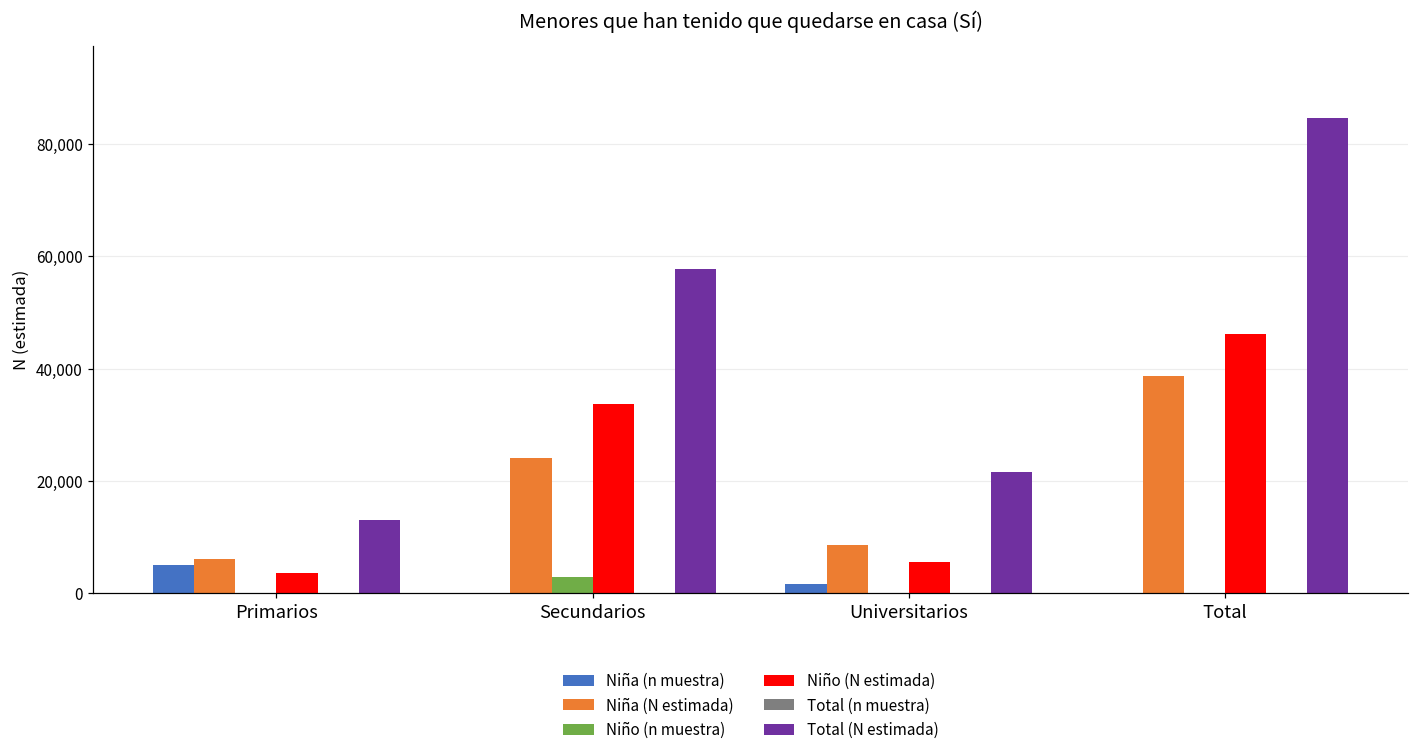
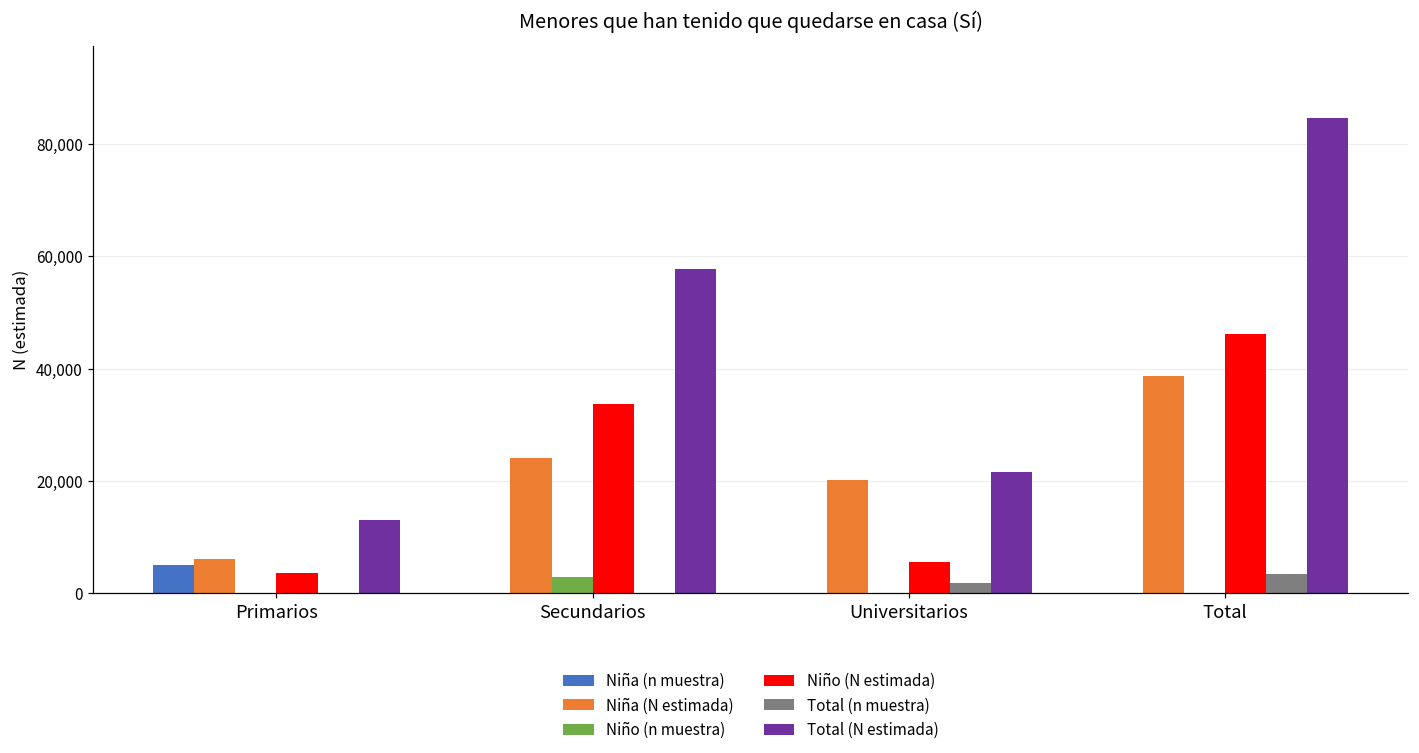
Niña (n muestra), Universitarios: 2,000 -> 0
Niña (N estimada), Universitarios: 9,000 -> 20,000
Total (n muestra), Universitarios: 0 -> 2,000
Total (n muestra), Total: 0 -> 3,000
